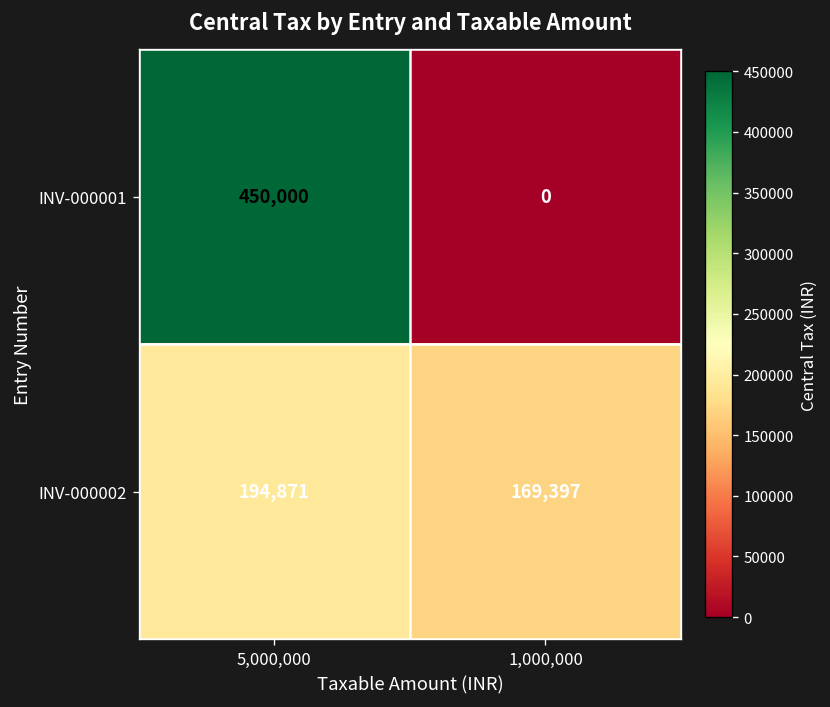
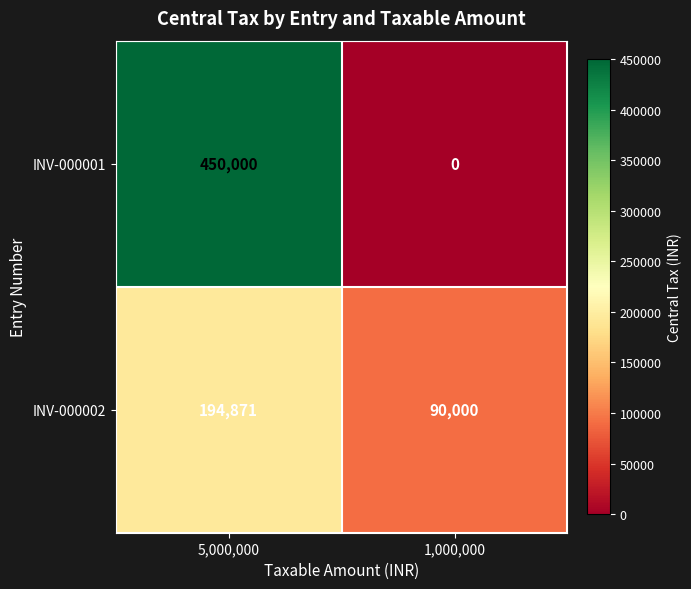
INV-000002, 1,000,000: 169,397 -> 90,000
